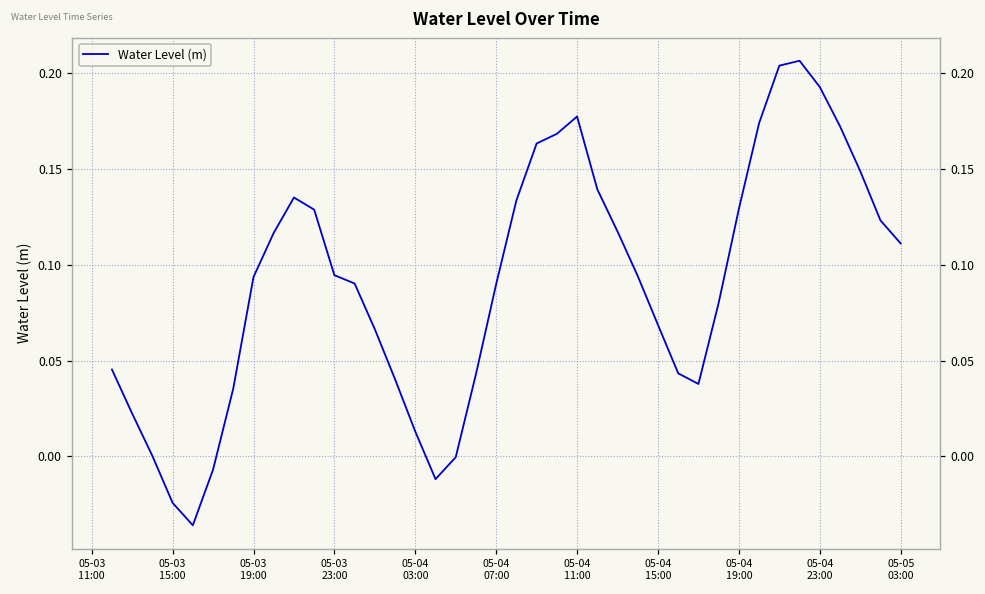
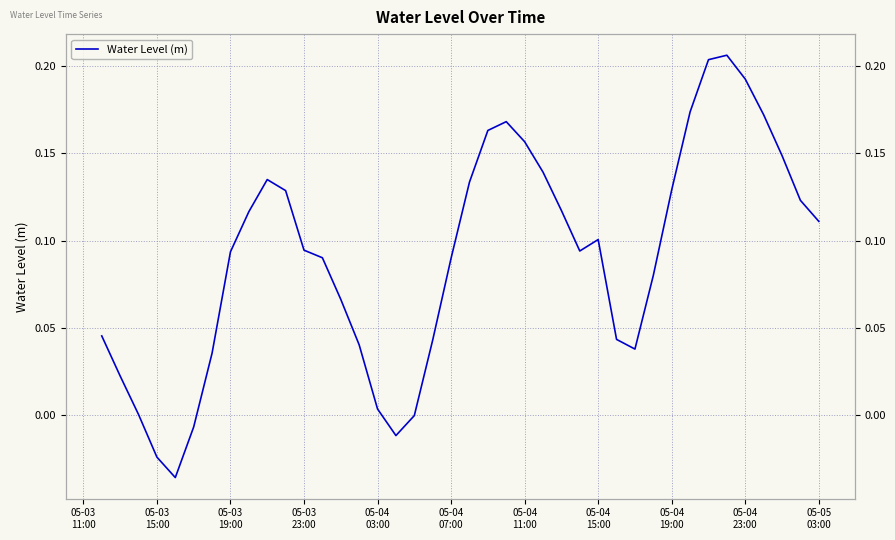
05-04 03:00: 0.013 -> 0.003
05-04 11:00: 0.177 -> 0.157
05-04 15:00: 0.069 -> 0.101
